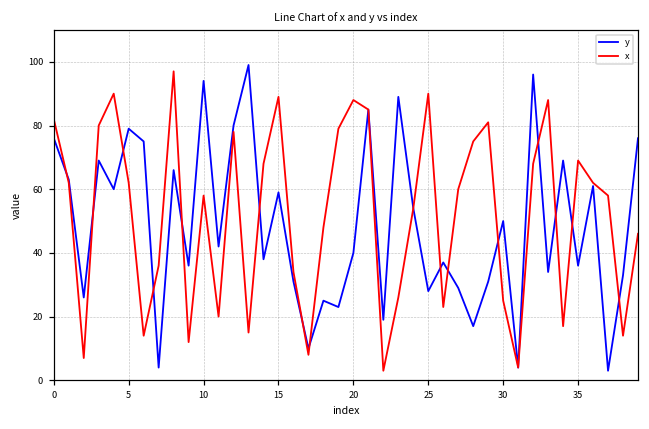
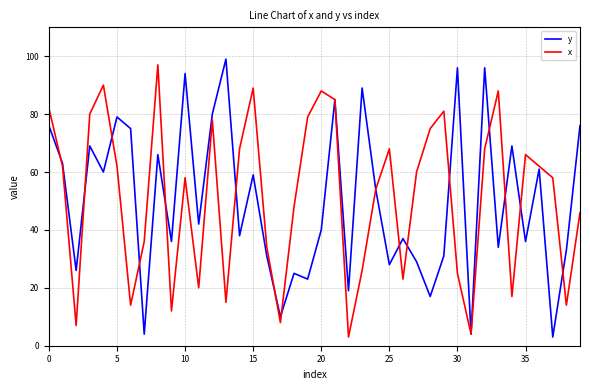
x, 25: 90 -> 68
y, 30: 50 -> 96
x, 35: 69 -> 66
